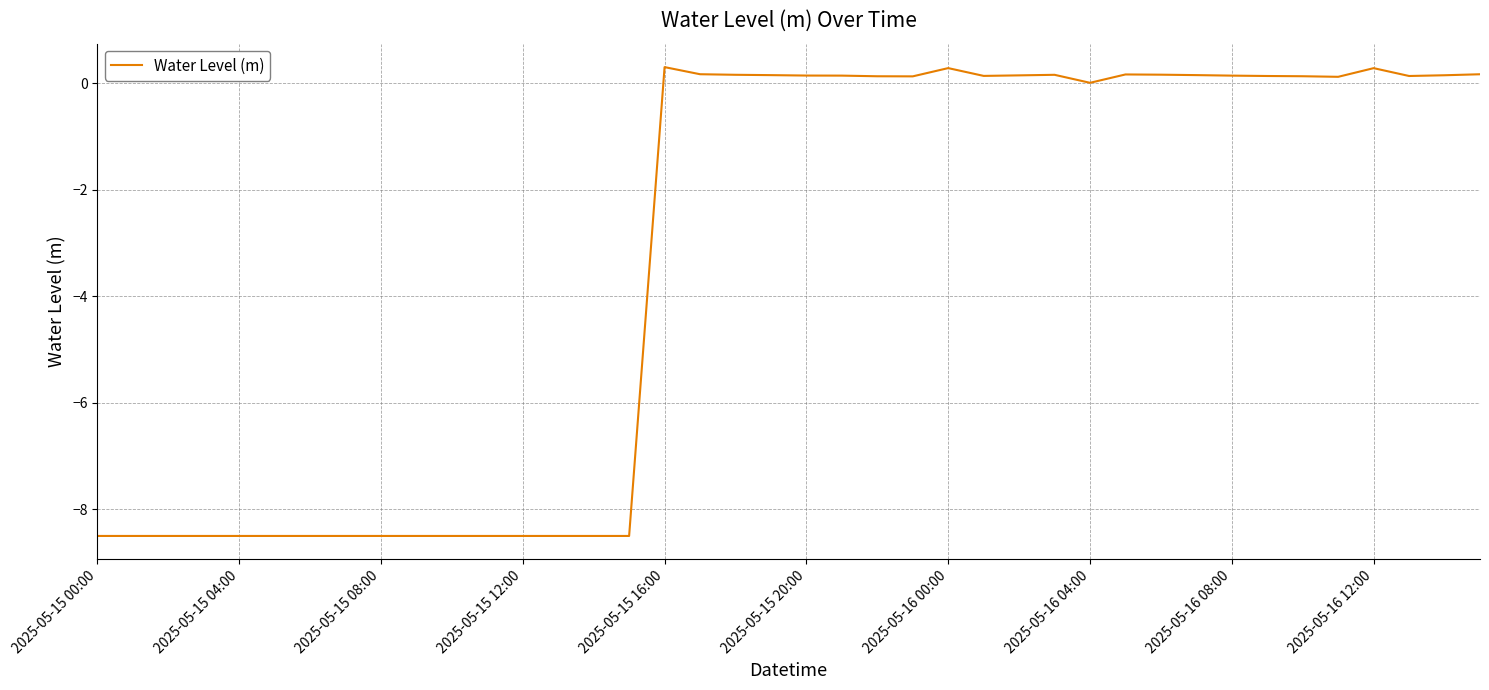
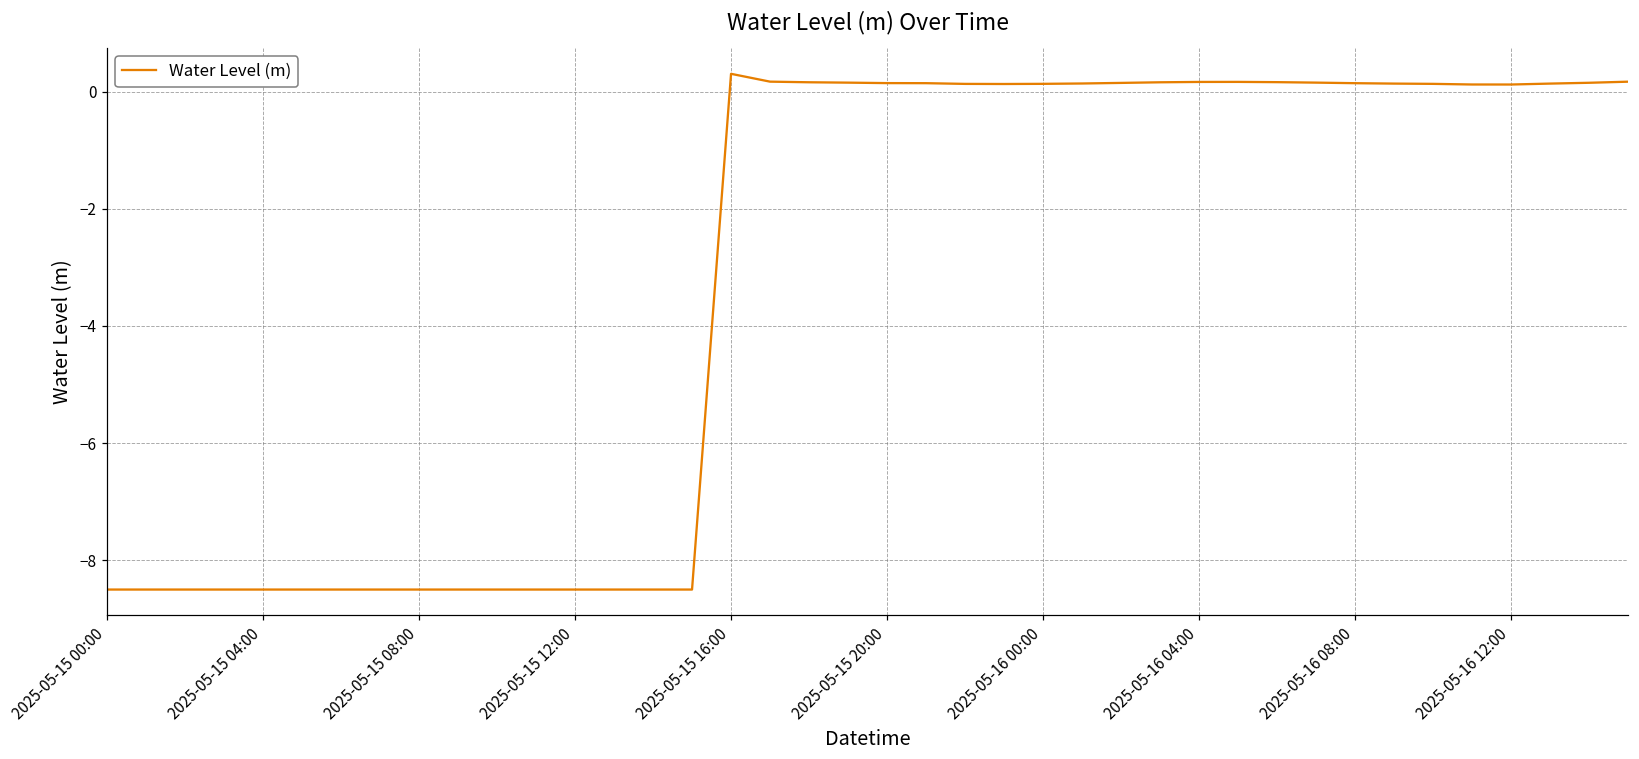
2025-05-16 00:00: 0.3 -> 0.1
2025-05-16 04:00: 0.0 -> 0.2
2025-05-16 12:00: 0.3 -> 0.1
